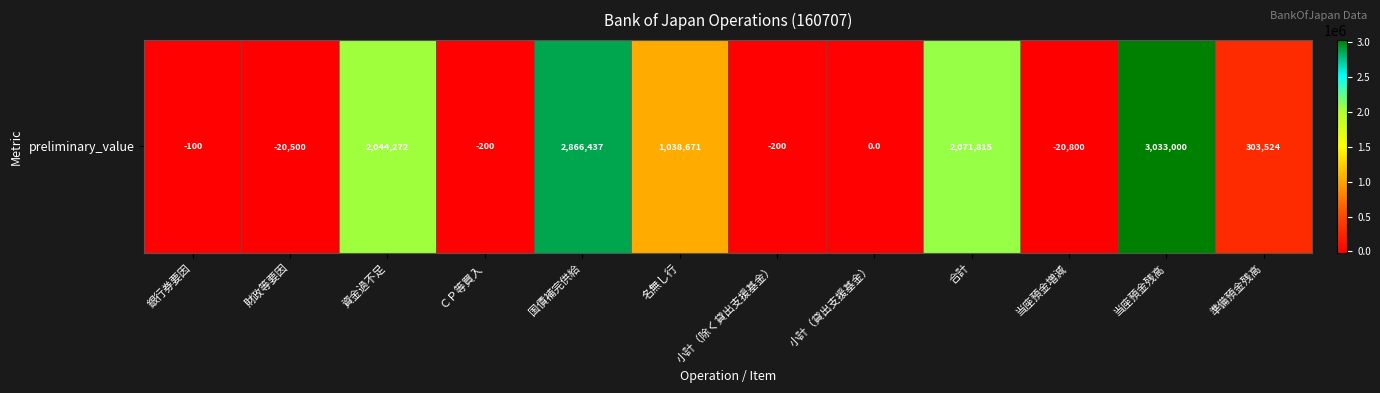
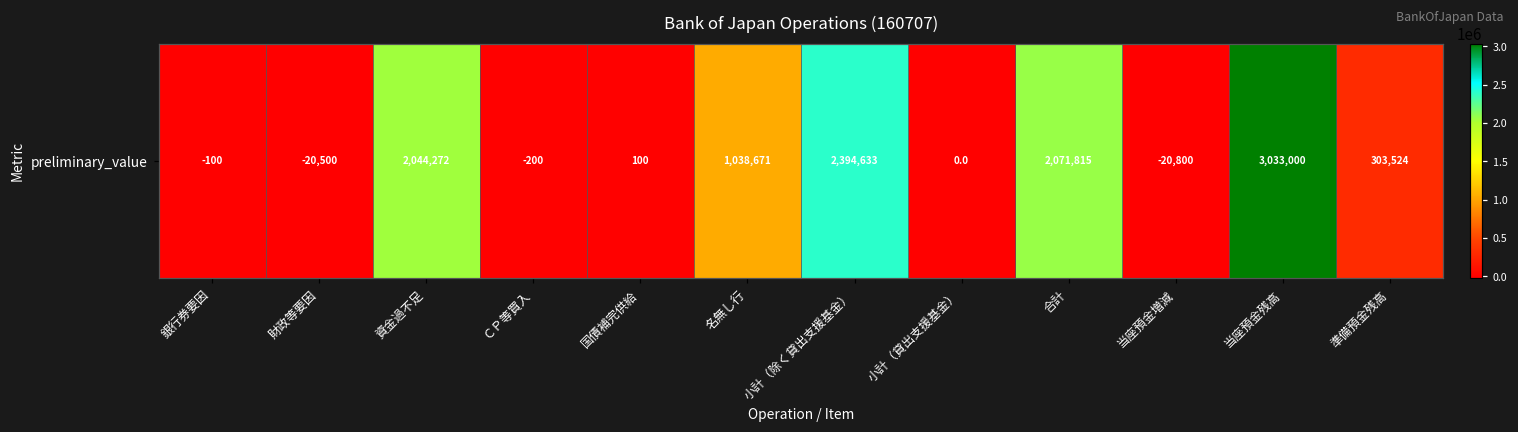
preliminary_value, 国債補完供給: 2,866,437 -> 100
preliminary_value, 小計（除く貸出支援基金）: -200 -> 2,394,633
